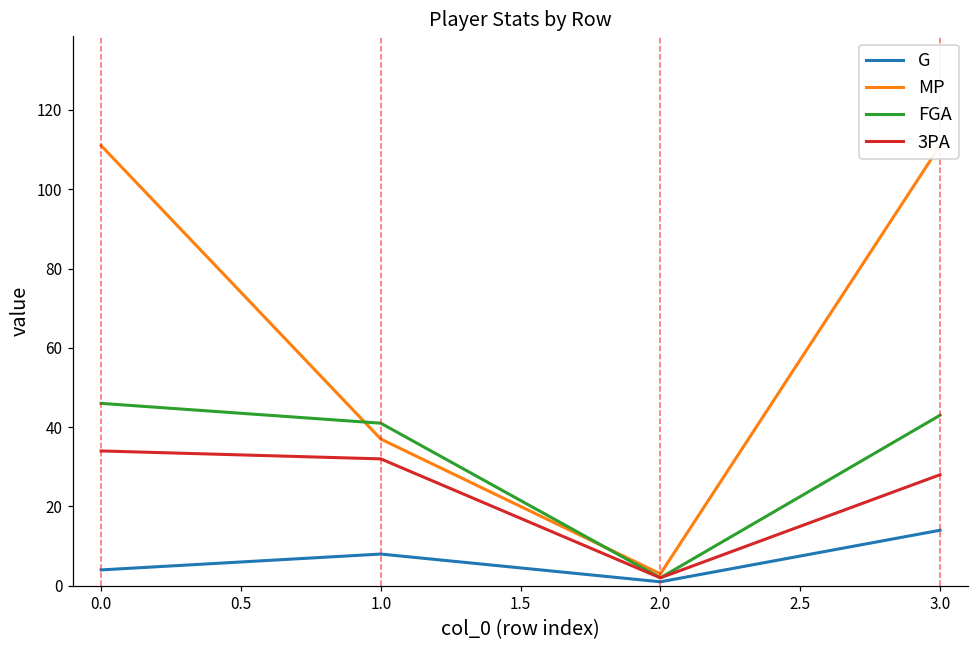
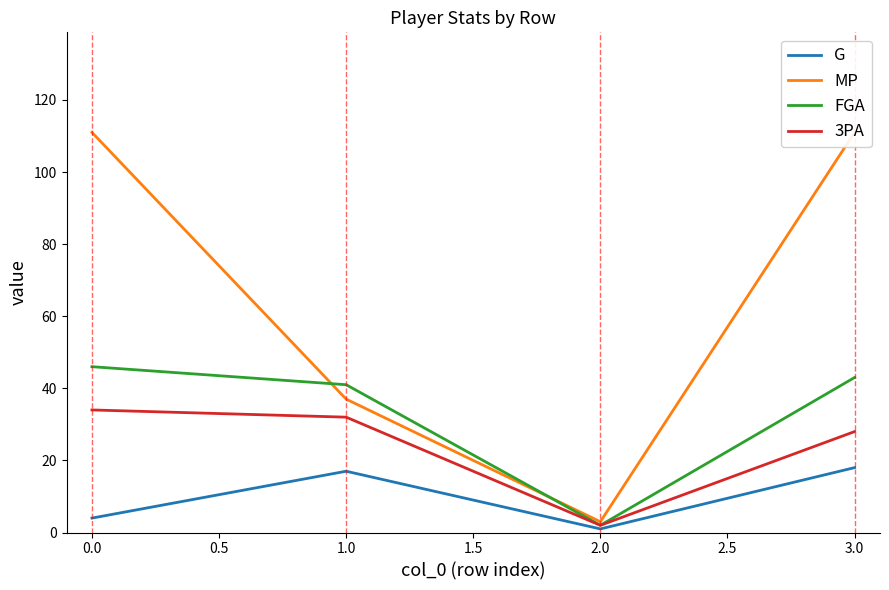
G, 1.0: 8 -> 17
G, 3.0: 14 -> 18
